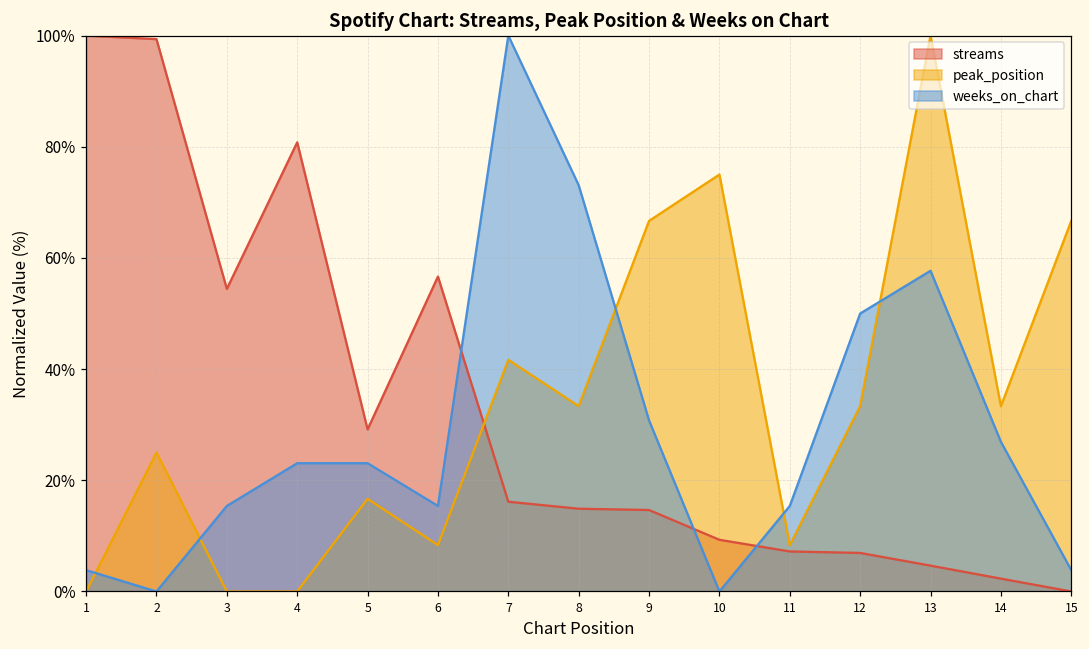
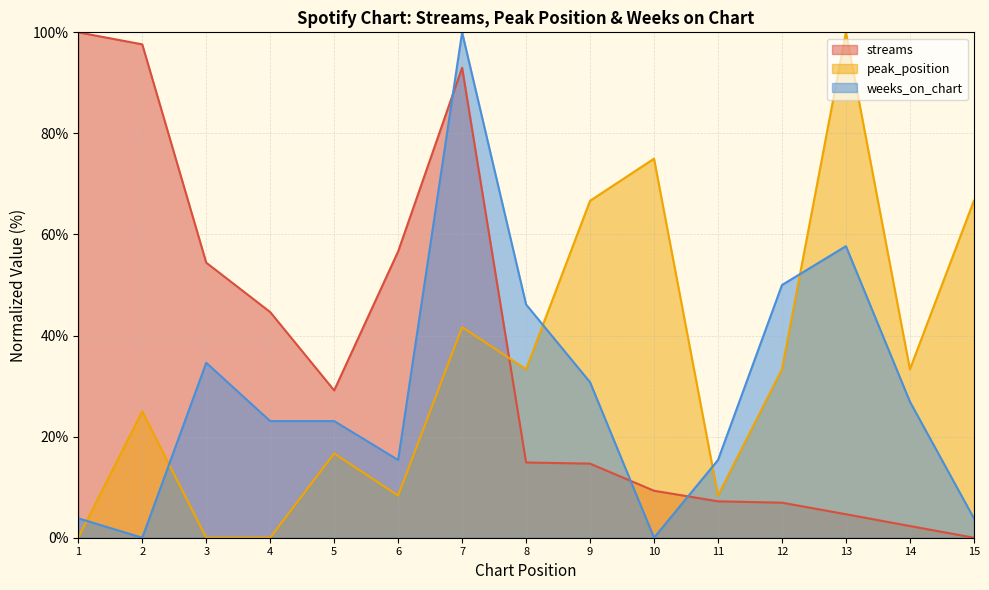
streams, 2: 99% -> 98%
weeks_on_chart, 3: 15% -> 35%
streams, 4: 81% -> 45%
streams, 7: 16% -> 93%
weeks_on_chart, 8: 73% -> 46%
